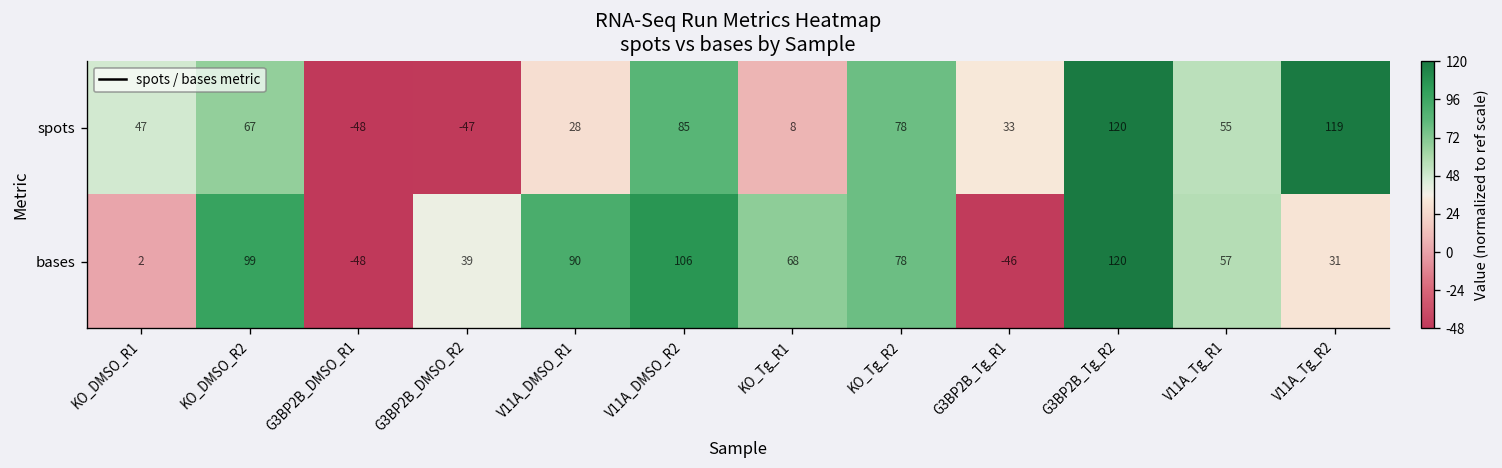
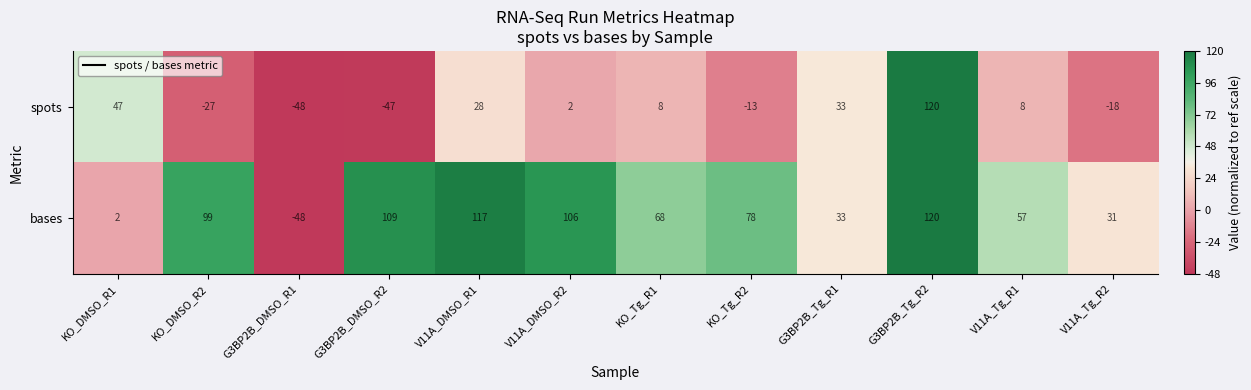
spots, KO_DMSO_R2: 67 -> -27
spots, V11A_DMSO_R2: 85 -> 2
spots, KO_Tg_R2: 78 -> -13
spots, V11A_Tg_R1: 55 -> 8
spots, V11A_Tg_R2: 119 -> -18
bases, G3BP2B_DMSO_R2: 39 -> 109
bases, V11A_DMSO_R1: 90 -> 117
bases, G3BP2B_Tg_R1: -46 -> 33
